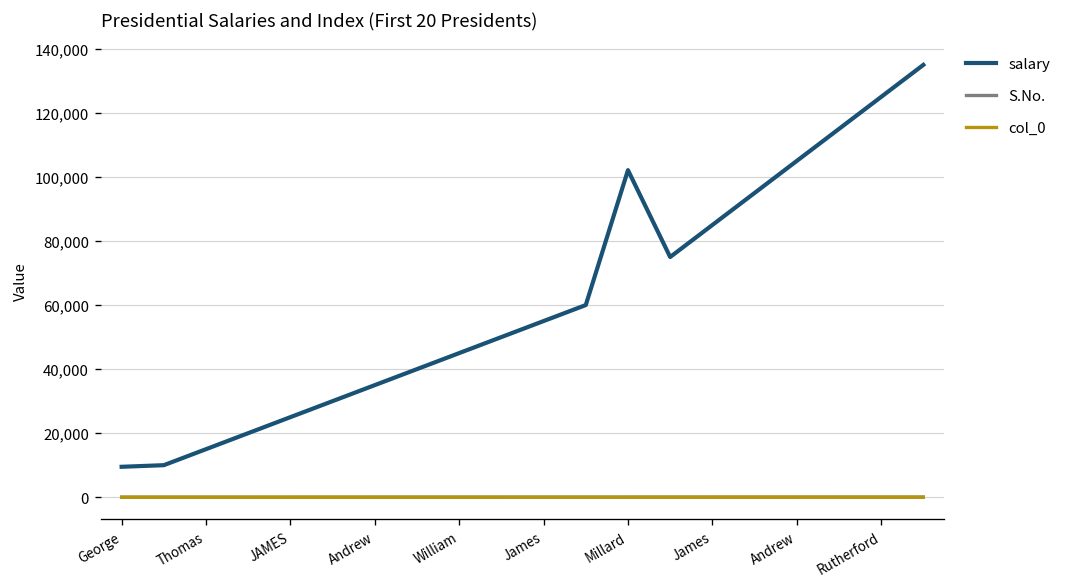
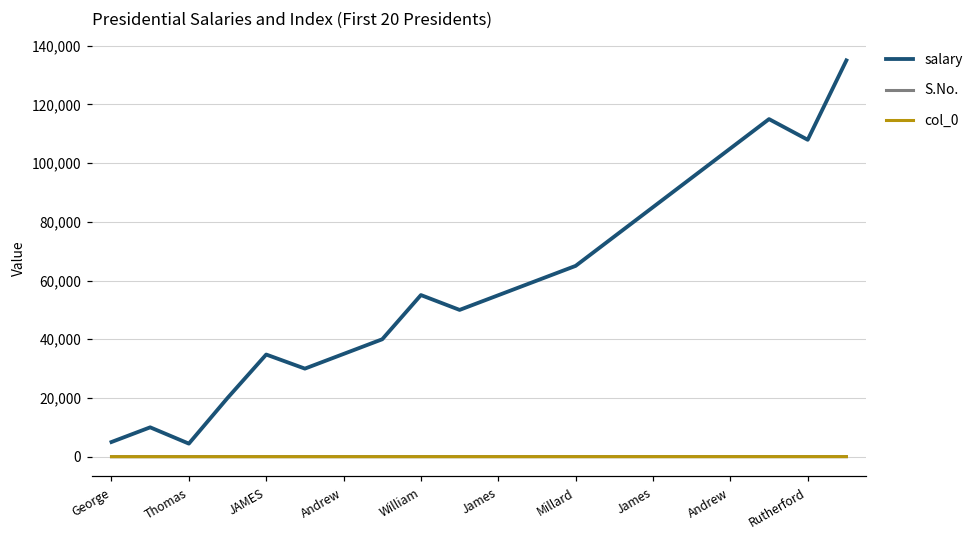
salary, George: 9,000 -> 5,000
salary, Thomas: 15,000 -> 4,000
salary, JAMES: 25,000 -> 35,000
salary, William: 45,000 -> 55,000
salary, Millard: 102,000 -> 65,000
salary, Rutherford: 125,000 -> 108,000
